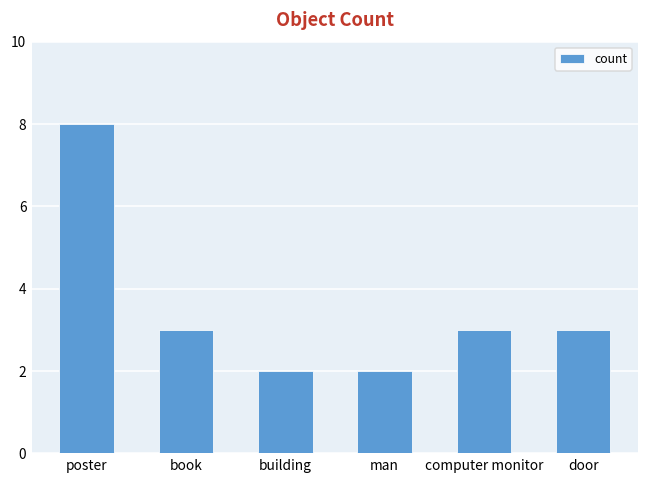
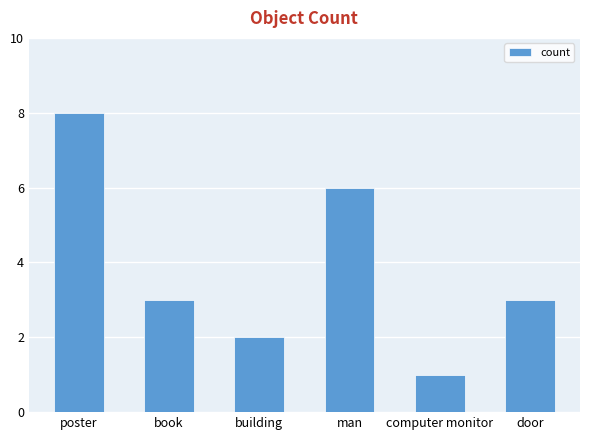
man: 2 -> 6
computer monitor: 3 -> 1
